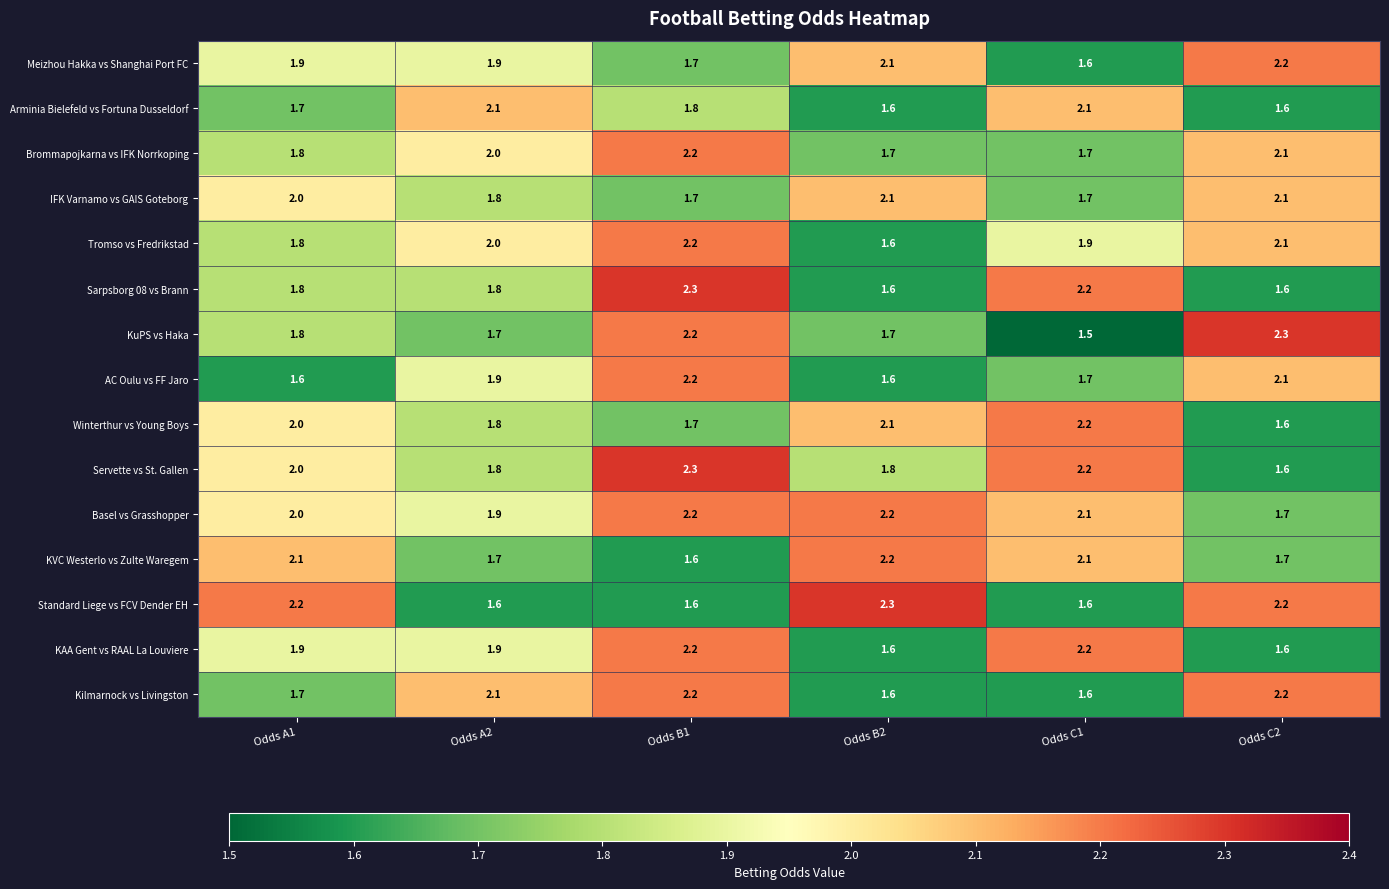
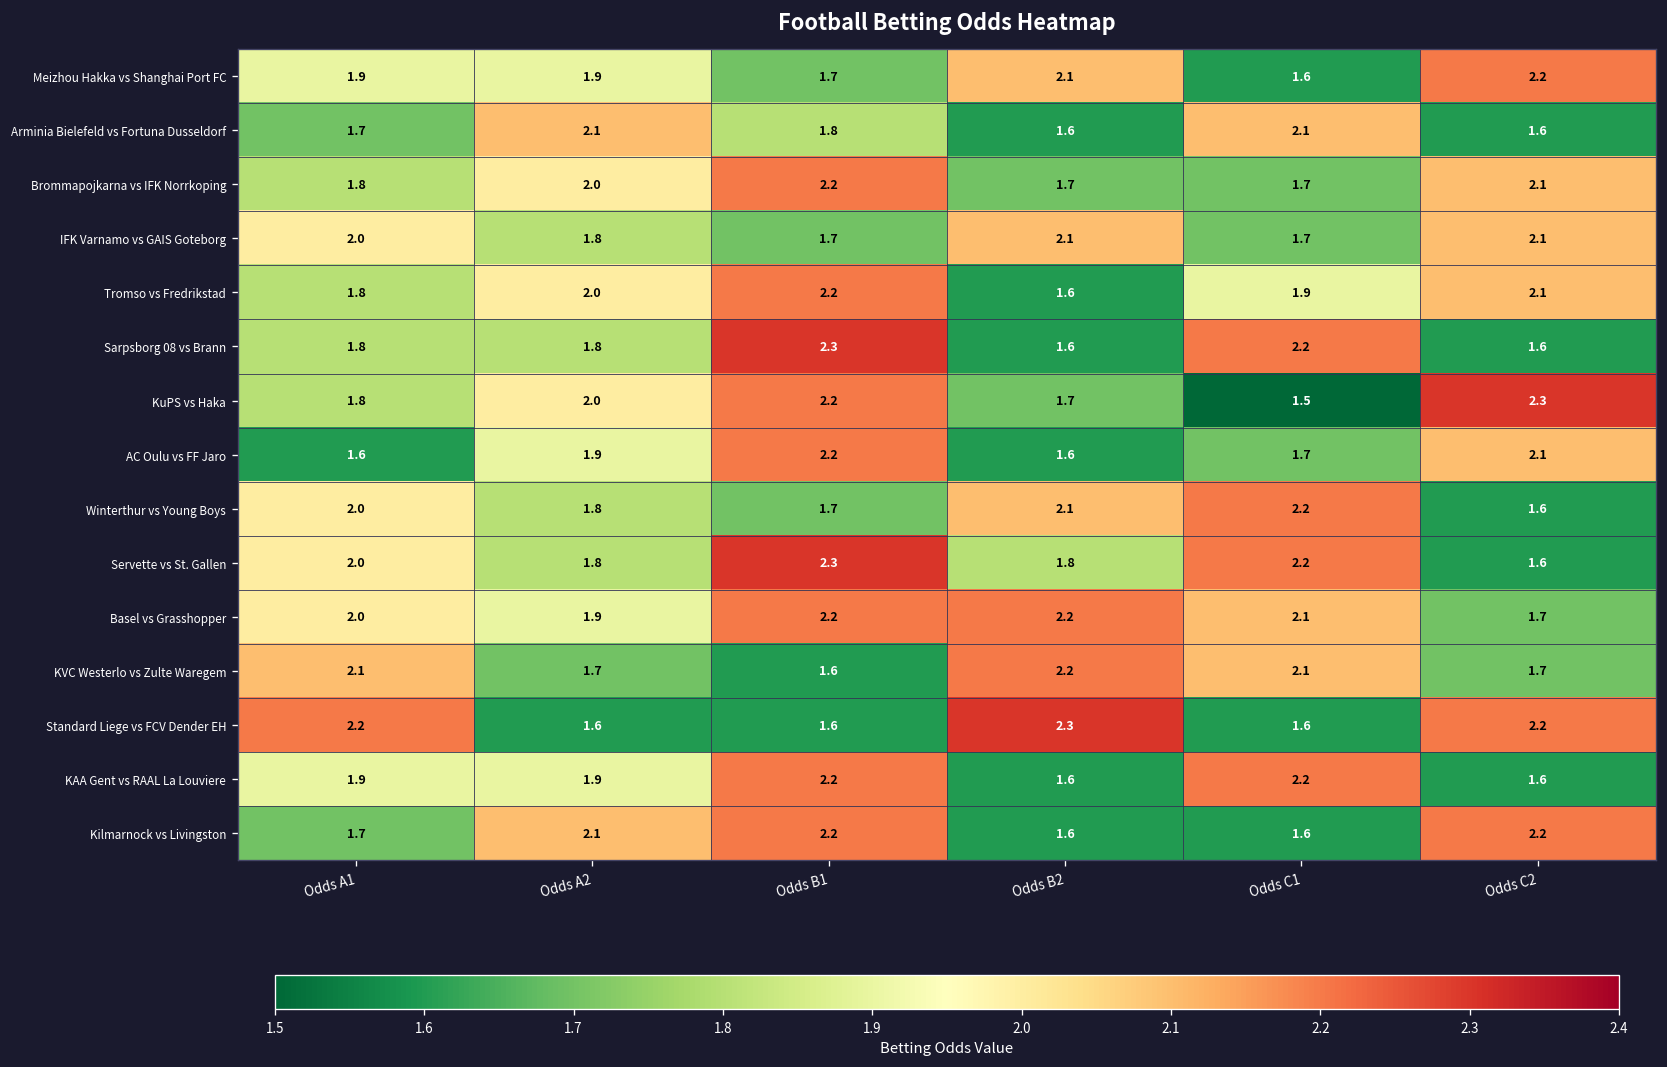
KuPS vs Haka, Odds A2: 1.7 -> 2.0
